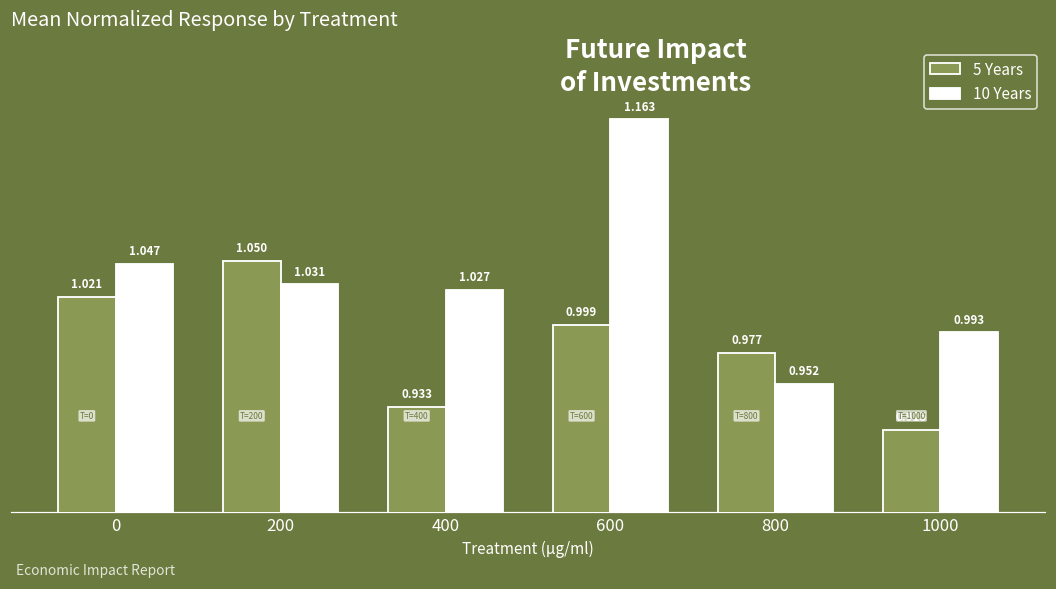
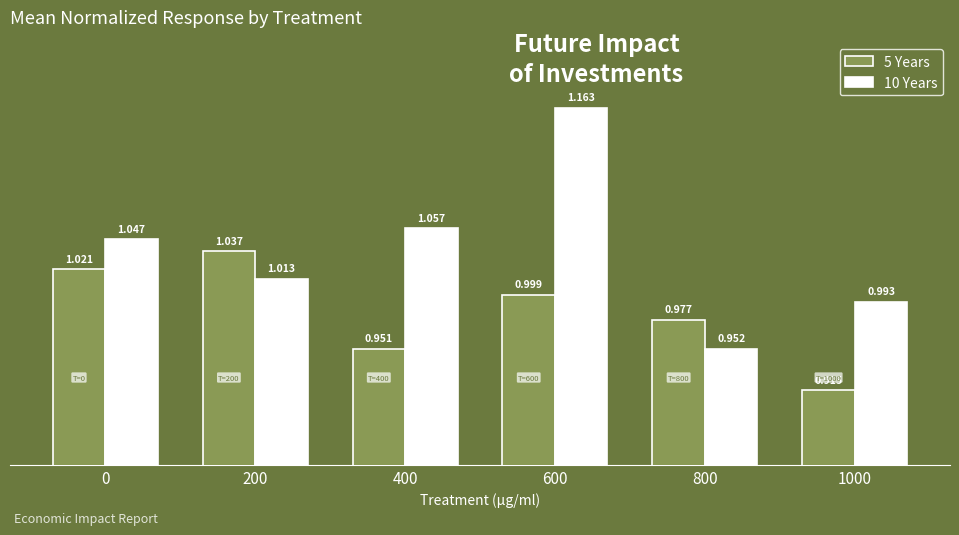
5 Years, 200: 1.050 -> 1.037
10 Years, 200: 1.031 -> 1.013
5 Years, 400: 0.933 -> 0.951
10 Years, 400: 1.027 -> 1.057
